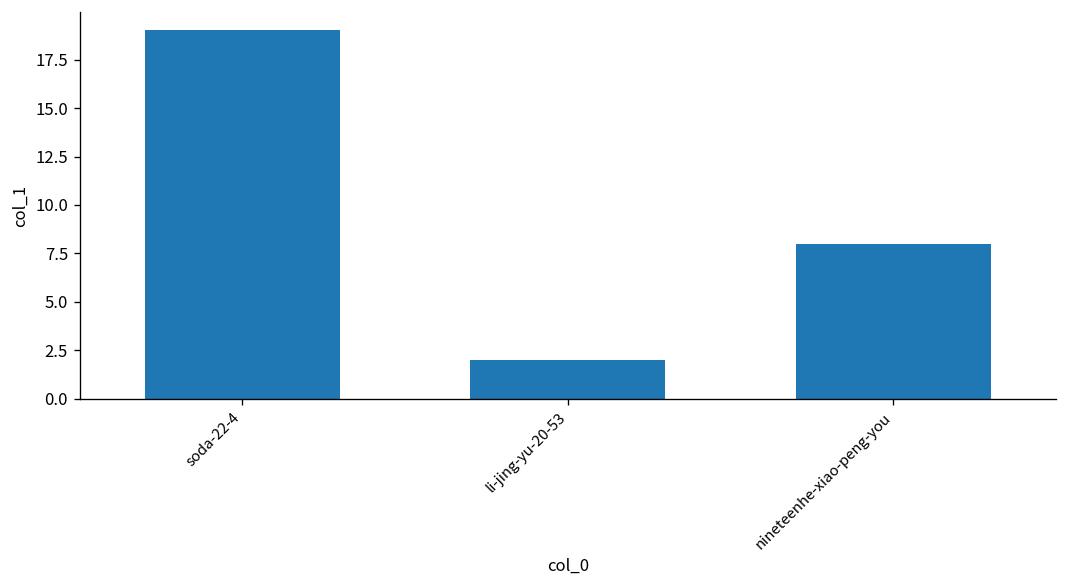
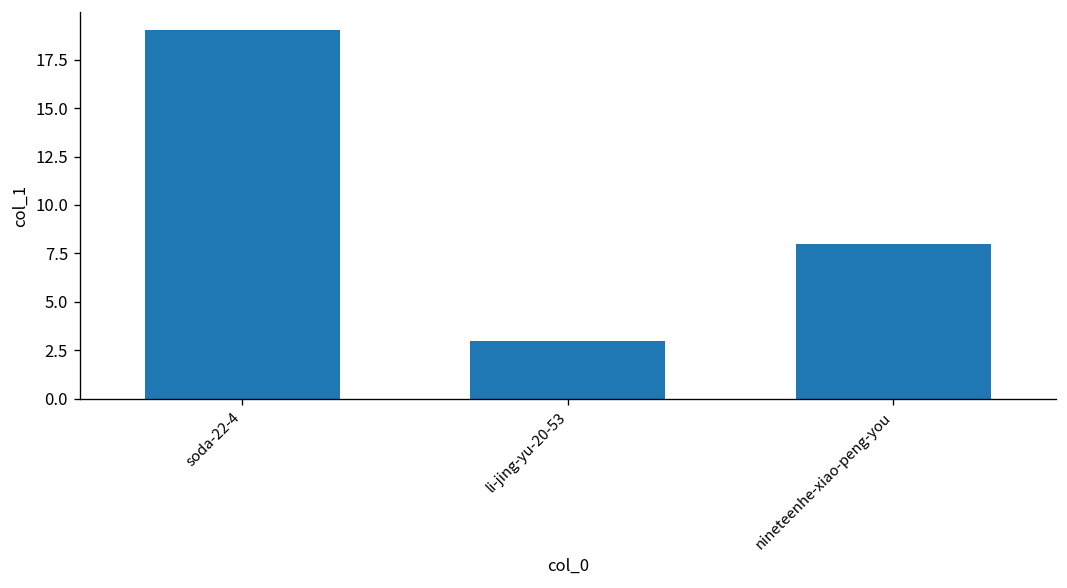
li-jing-yu-20-53: 2 -> 3
